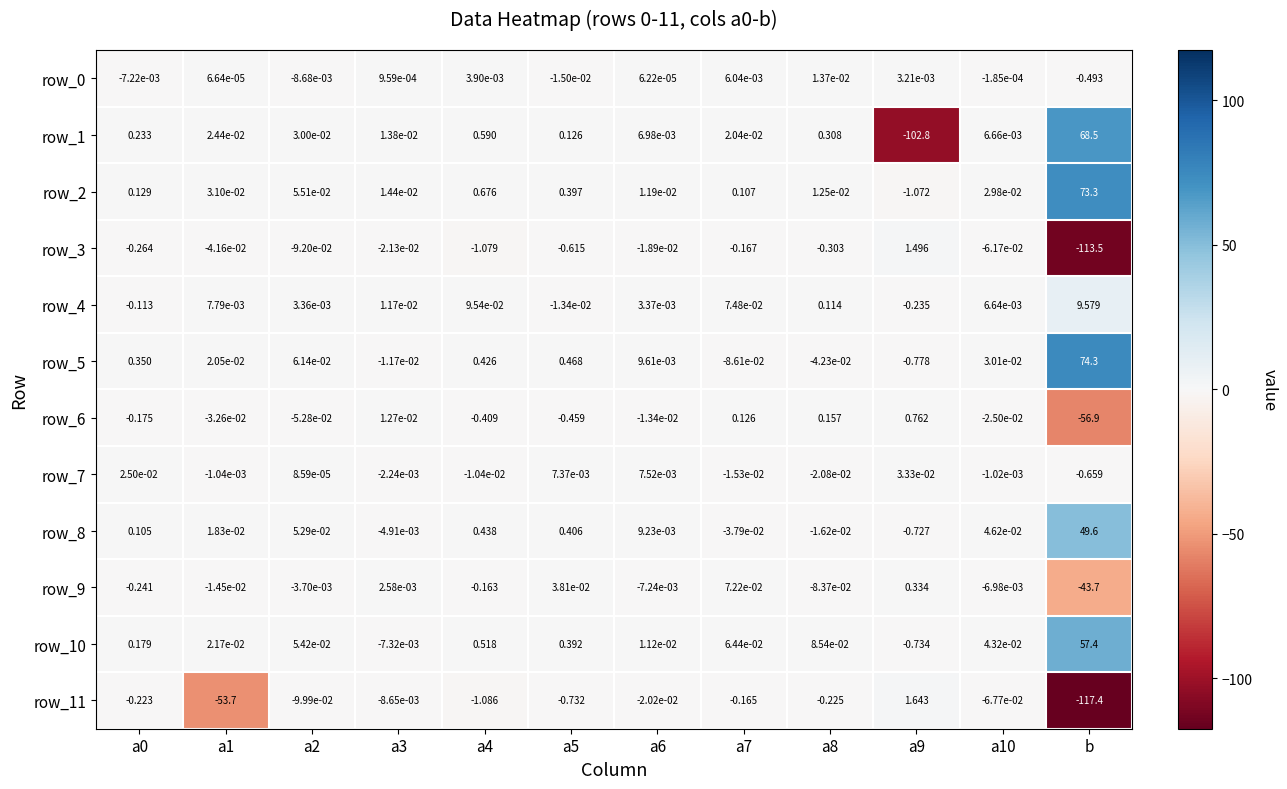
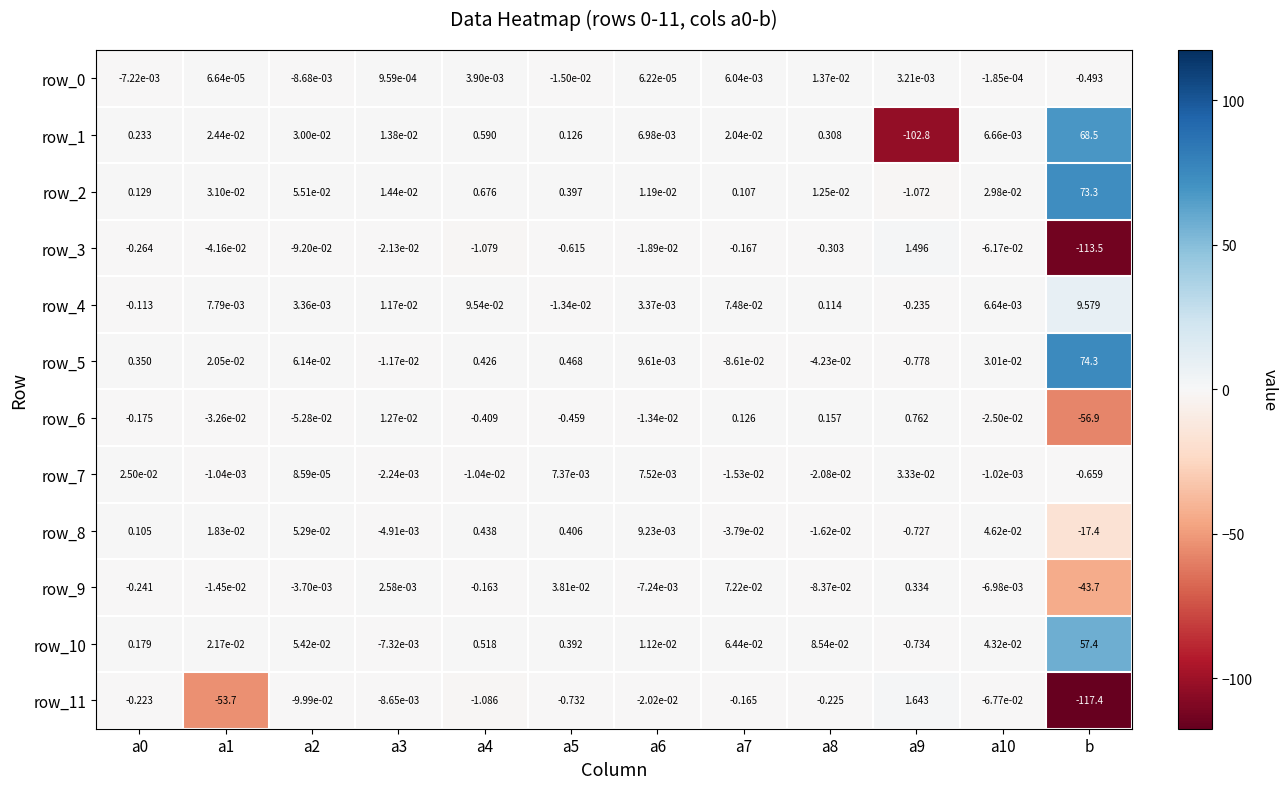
row_8, b: 49.6 -> -17.4
